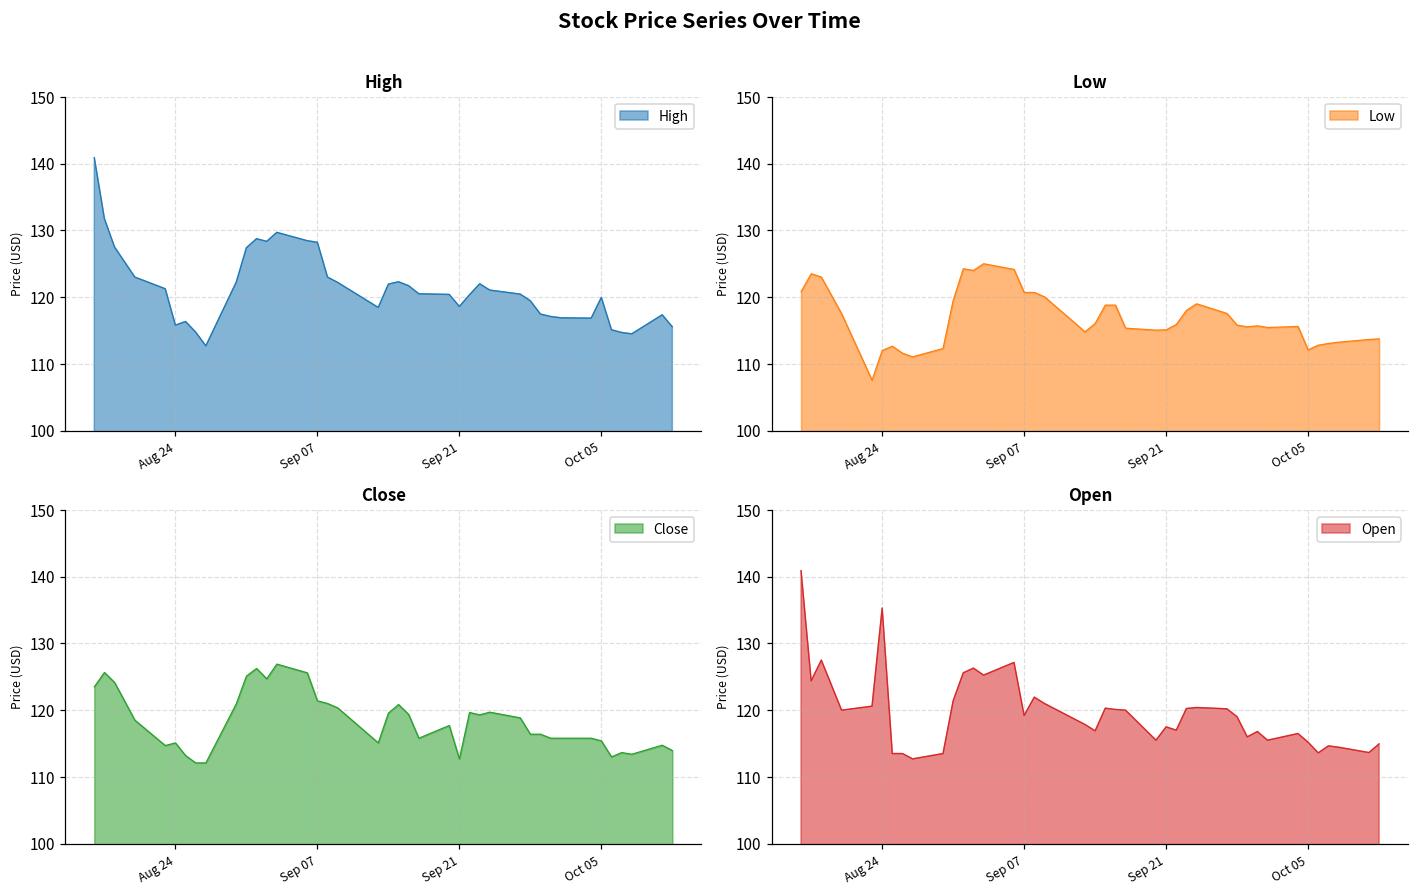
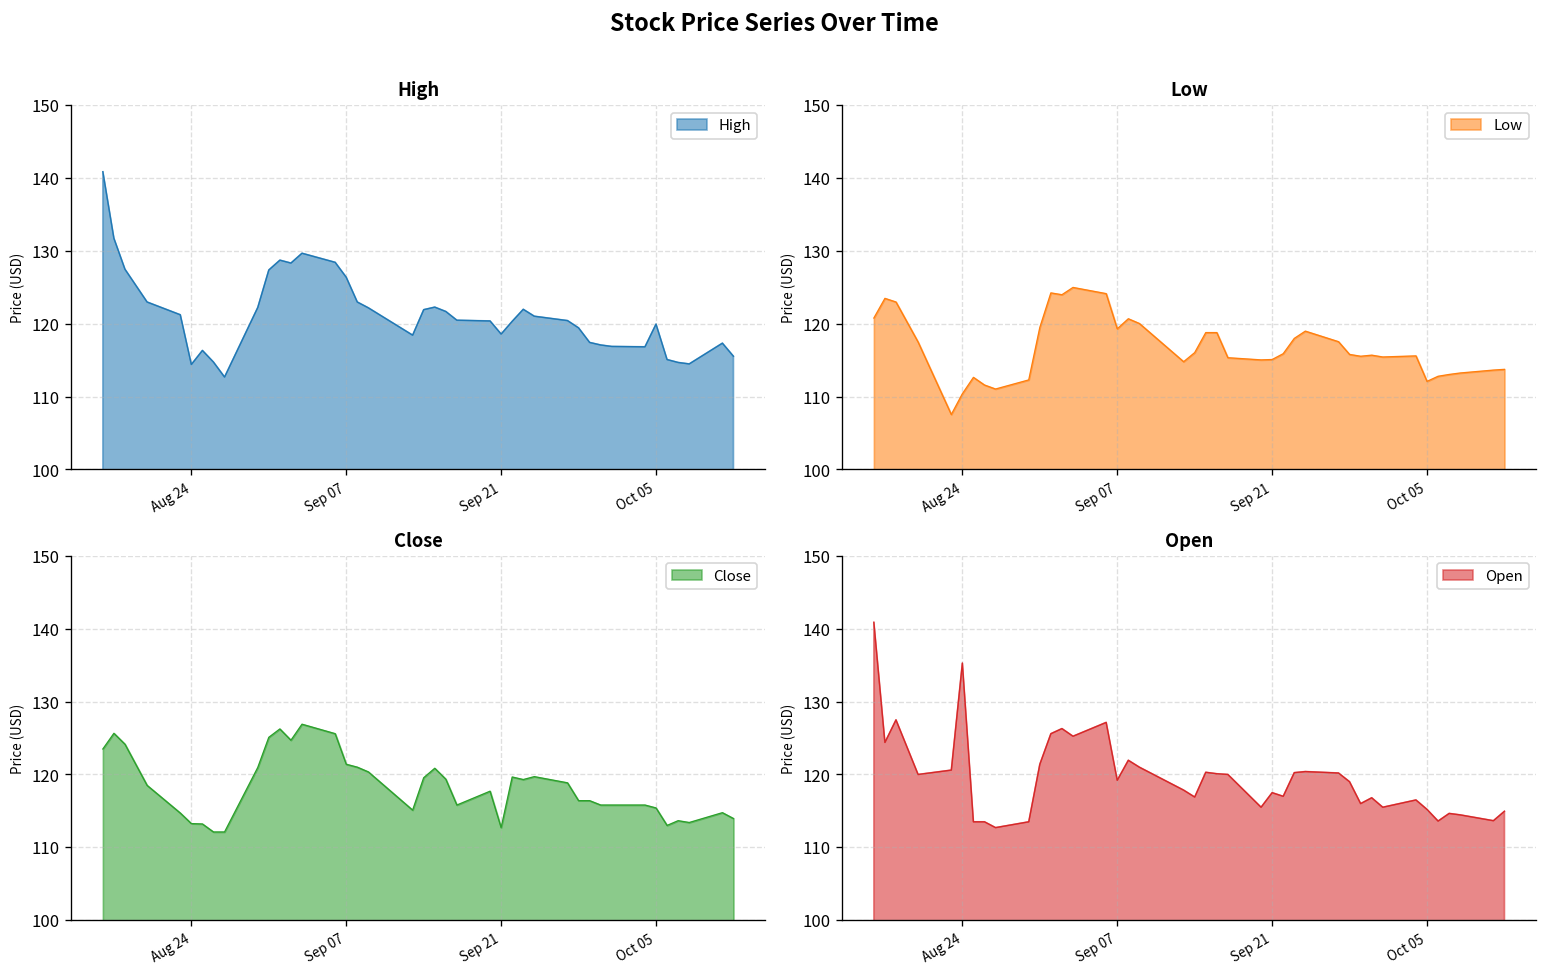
High, Aug 24: 116 -> 114
High, Sep 07: 128 -> 126
Low, Aug 24: 112 -> 110
Low, Sep 07: 121 -> 119
Close, Aug 24: 115 -> 113
